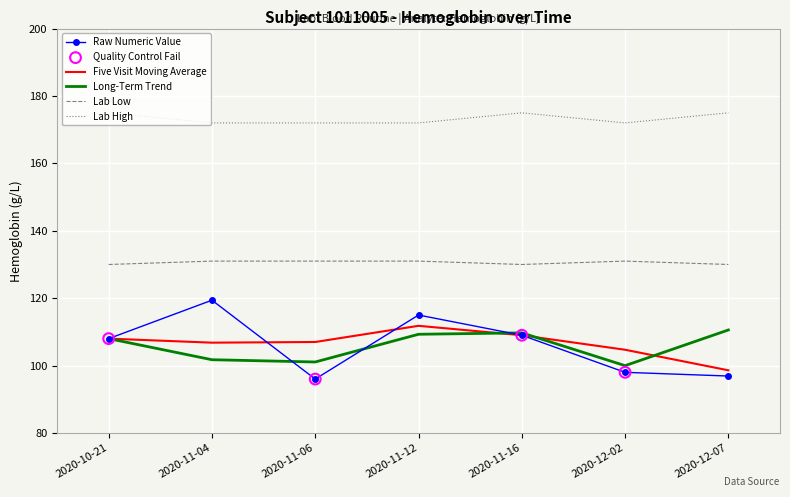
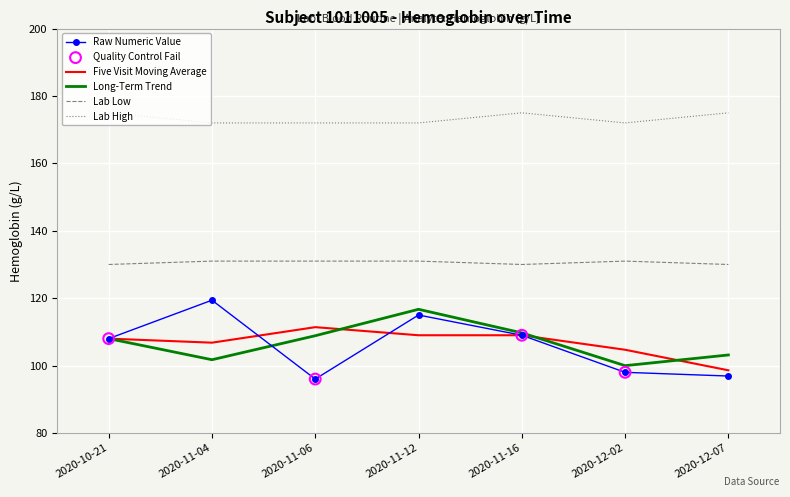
Five Visit Moving Average, 2020-11-06: 107 -> 111
Long-Term Trend, 2020-11-06: 101 -> 109
Five Visit Moving Average, 2020-11-12: 112 -> 109
Long-Term Trend, 2020-11-12: 109 -> 117
Long-Term Trend, 2020-12-07: 111 -> 103
